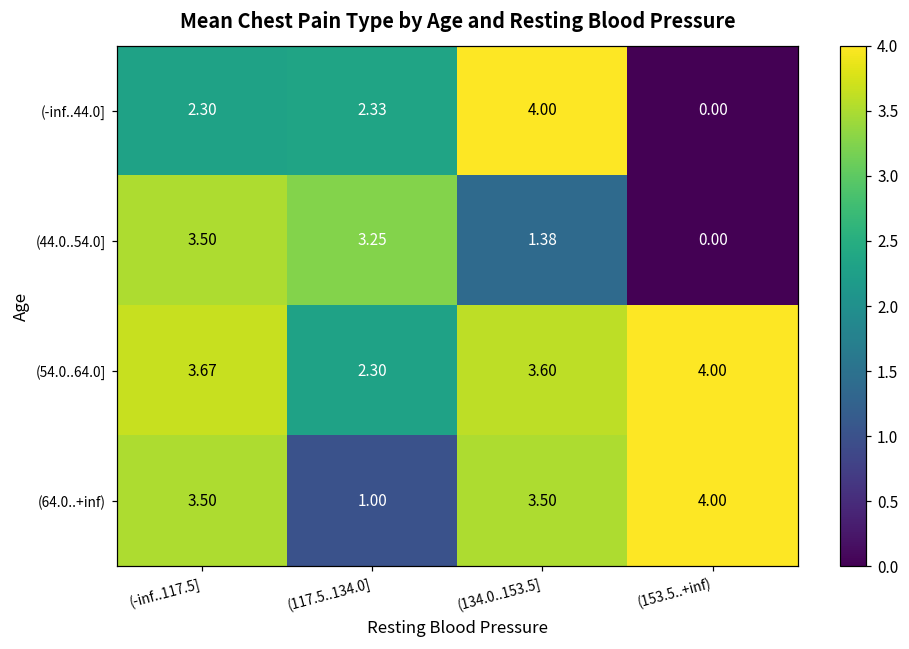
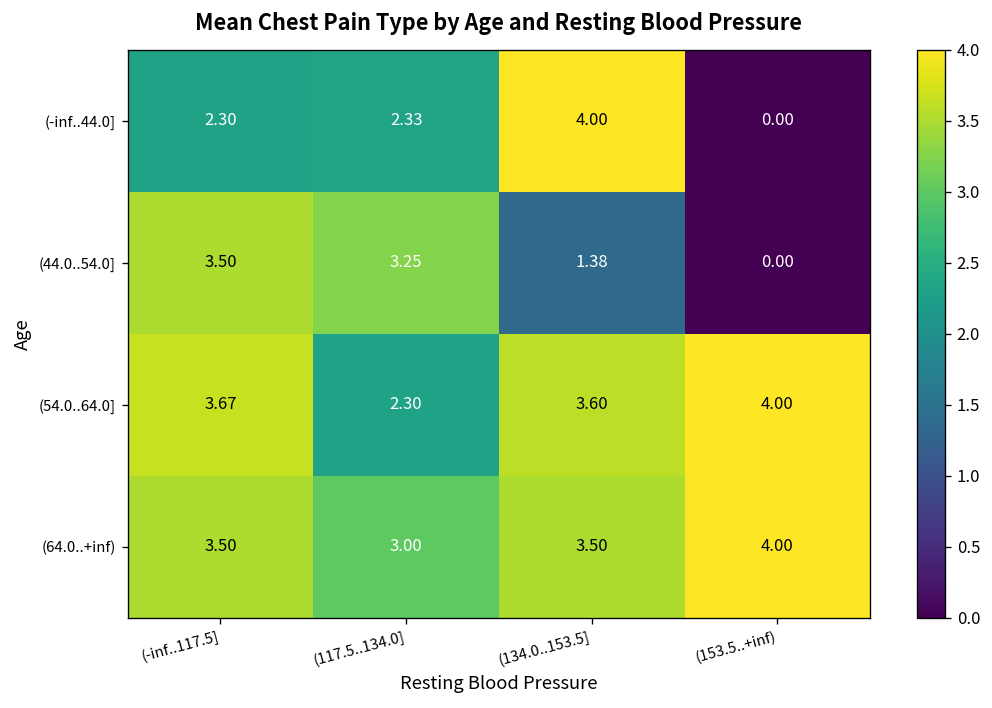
(64.0..+inf), (117.5..134.0]: 1.00 -> 3.00
